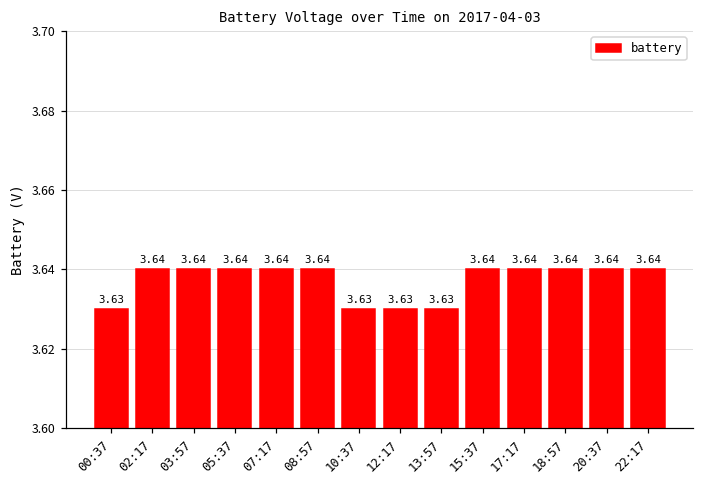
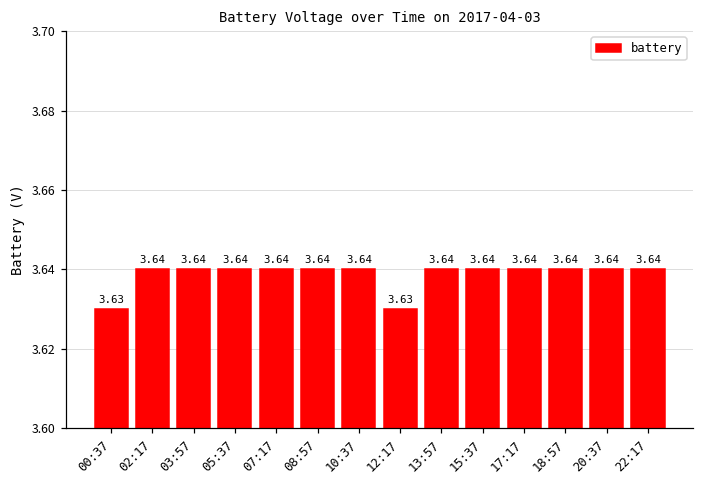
10:37: 3.63 -> 3.64
13:57: 3.63 -> 3.64
